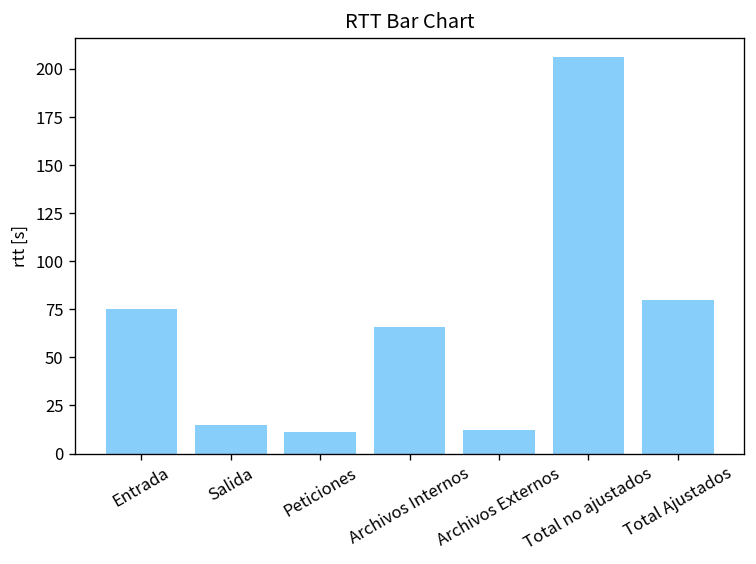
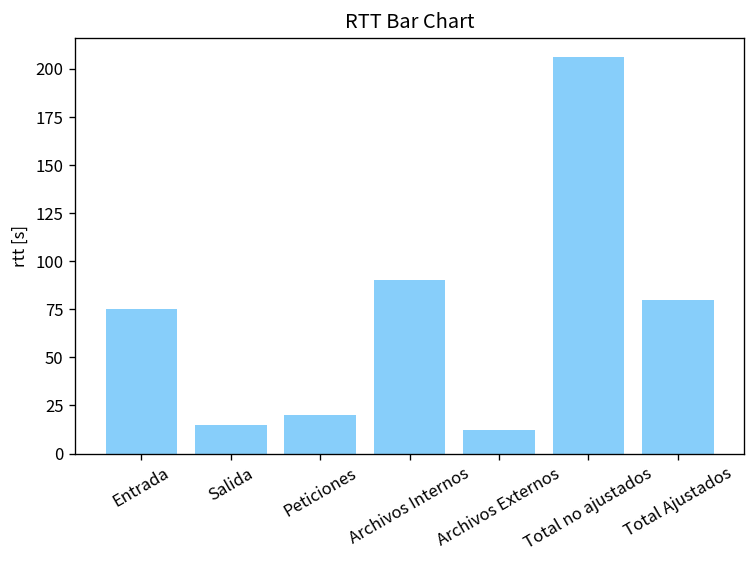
Peticiones: 11 -> 20
Archivos Internos: 66 -> 90
